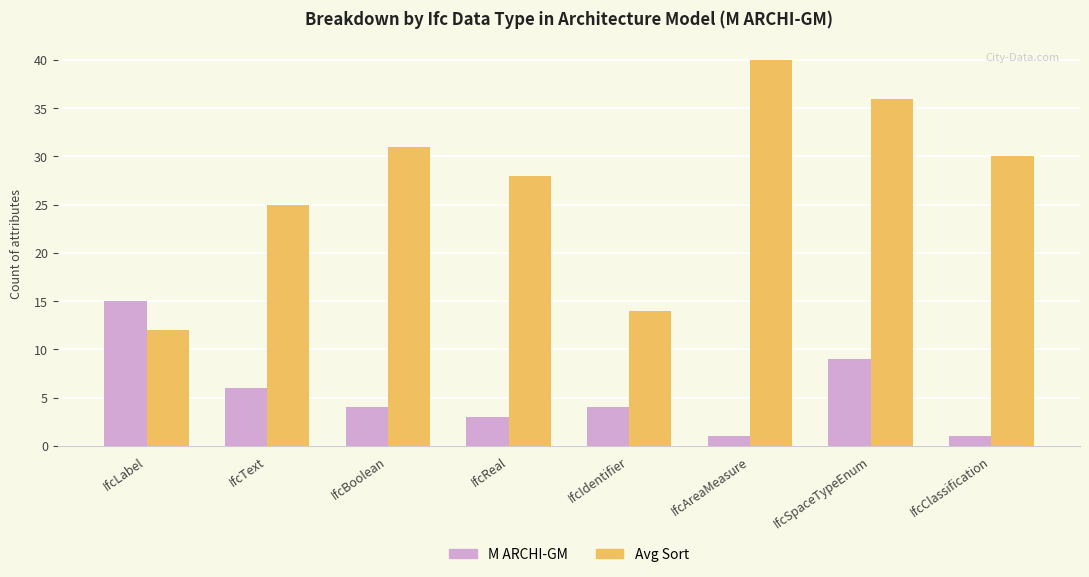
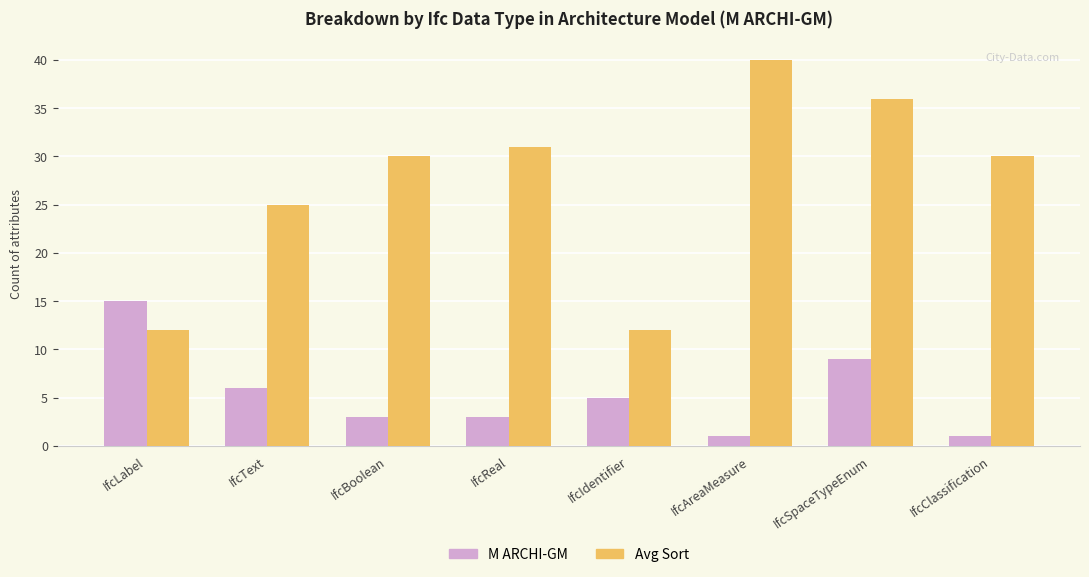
M ARCHI-GM, IfcBoolean: 4 -> 3
Avg Sort, IfcBoolean: 31 -> 30
Avg Sort, IfcReal: 28 -> 31
M ARCHI-GM, IfcIdentifier: 4 -> 5
Avg Sort, IfcIdentifier: 14 -> 12
